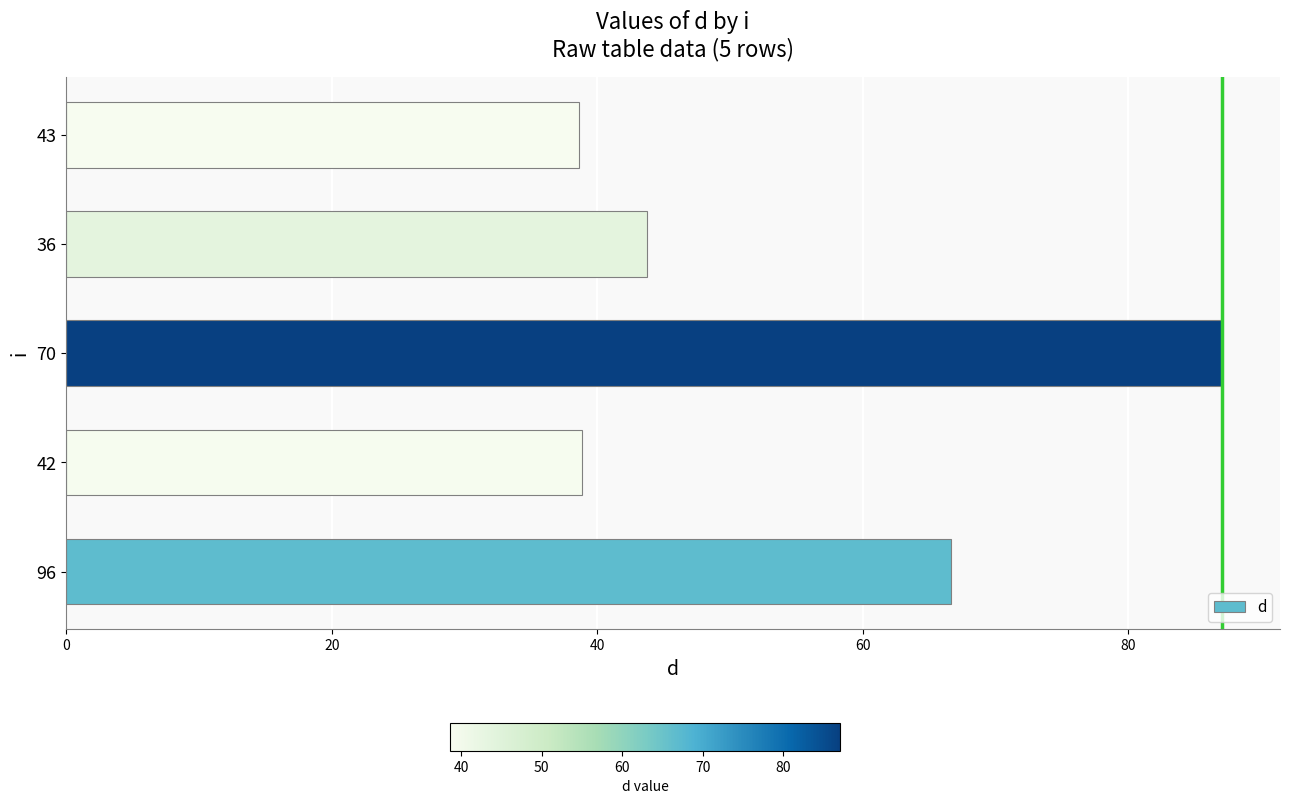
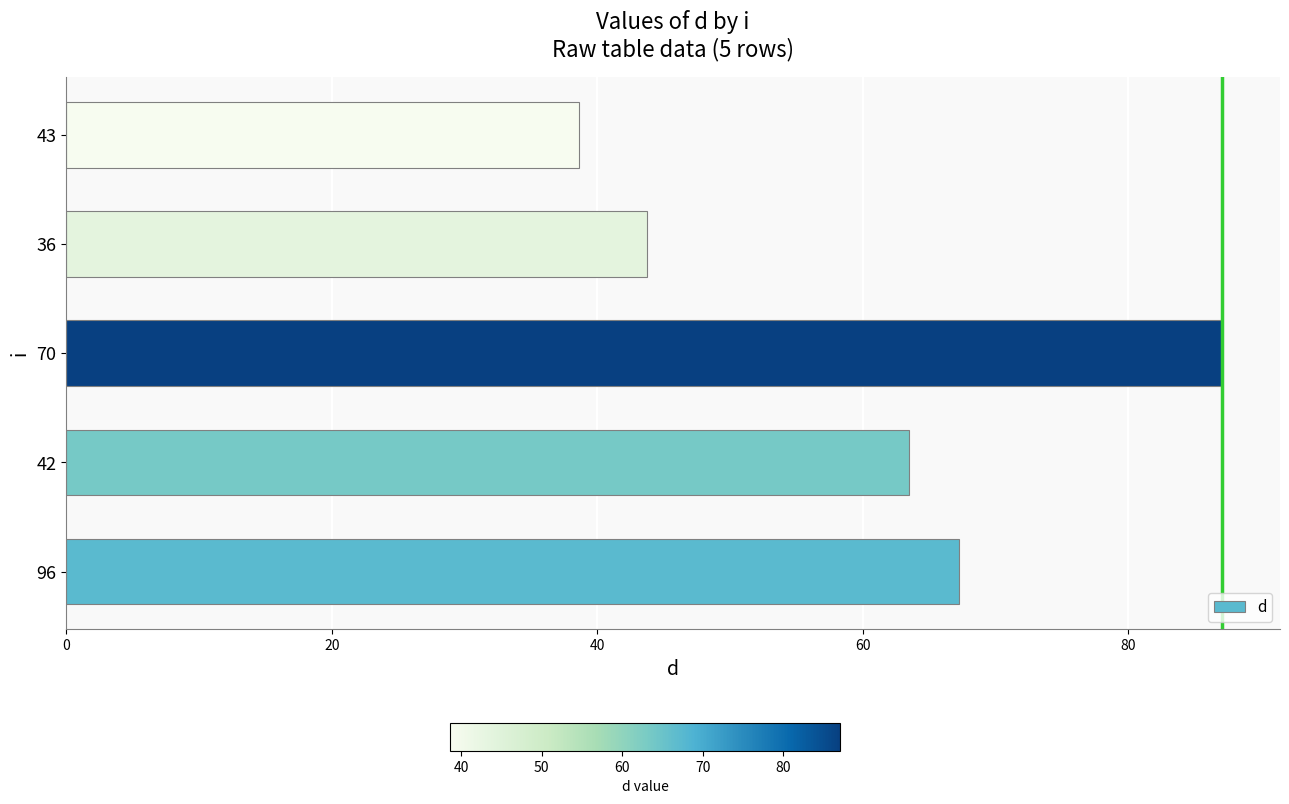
42: 38.9 -> 63.5
96: 66.6 -> 67.3
